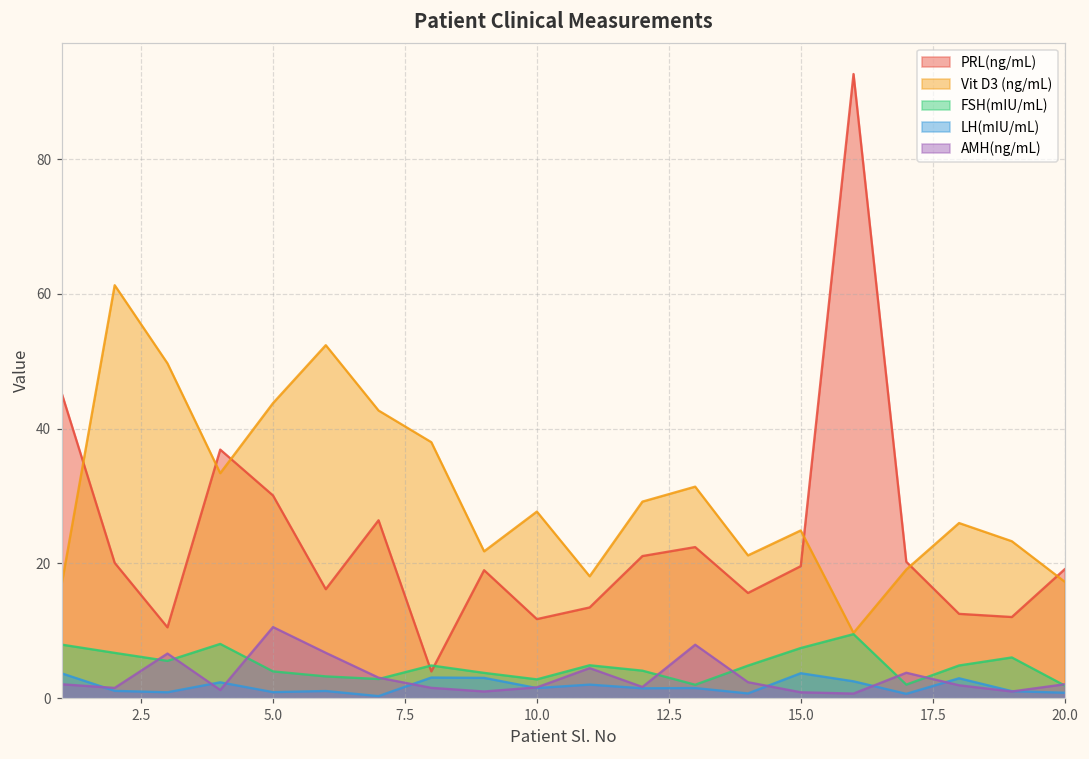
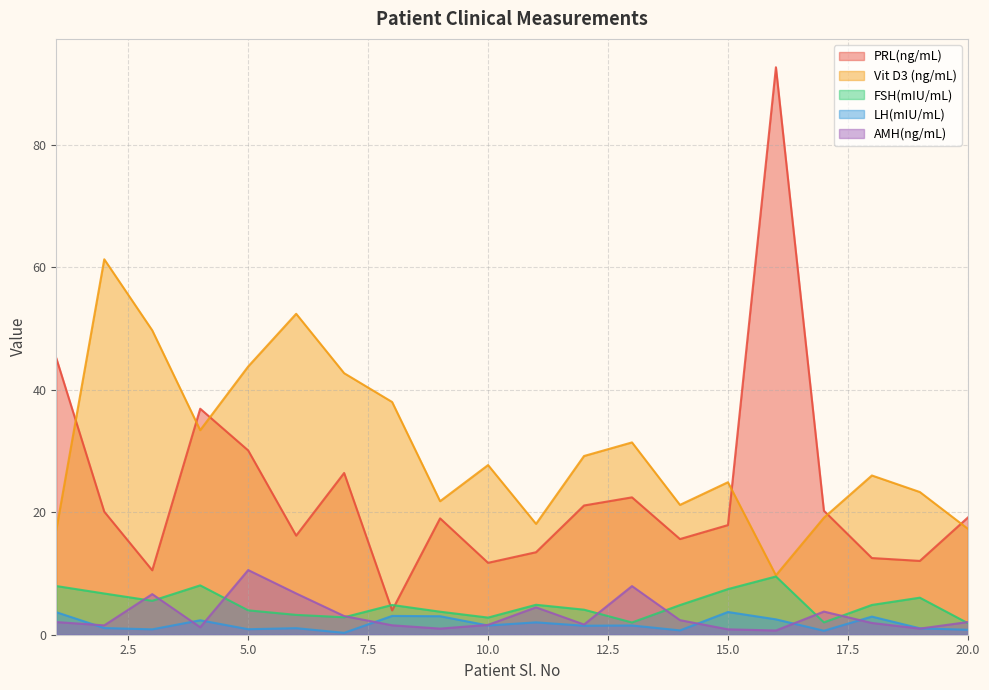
PRL(ng/mL), 15.0: 20 -> 18
